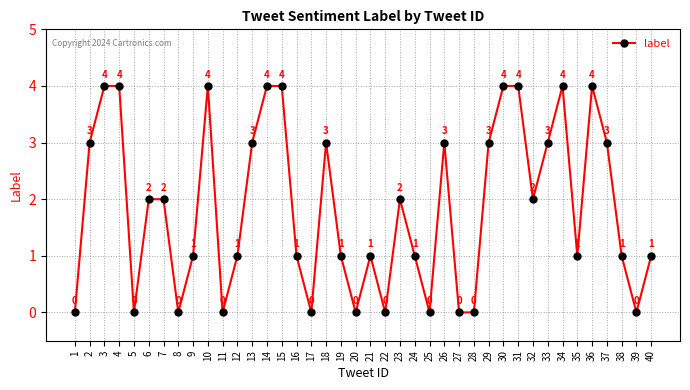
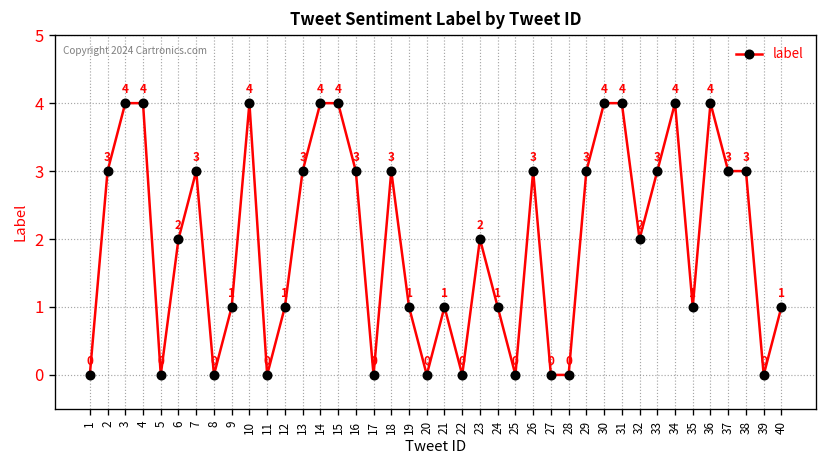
7: 2 -> 3
16: 1 -> 3
38: 1 -> 3
